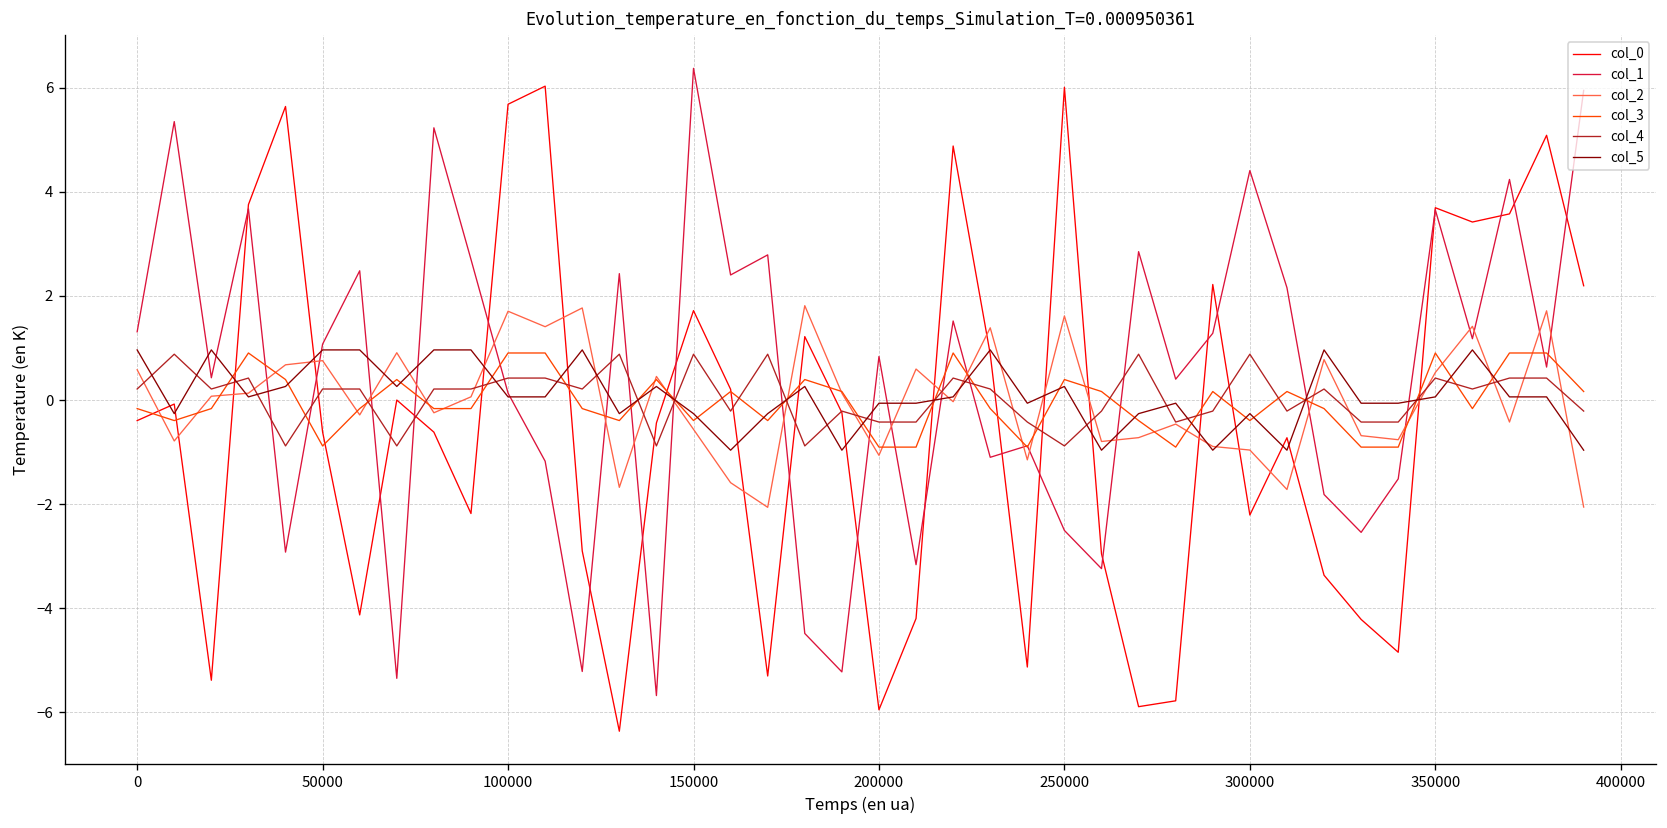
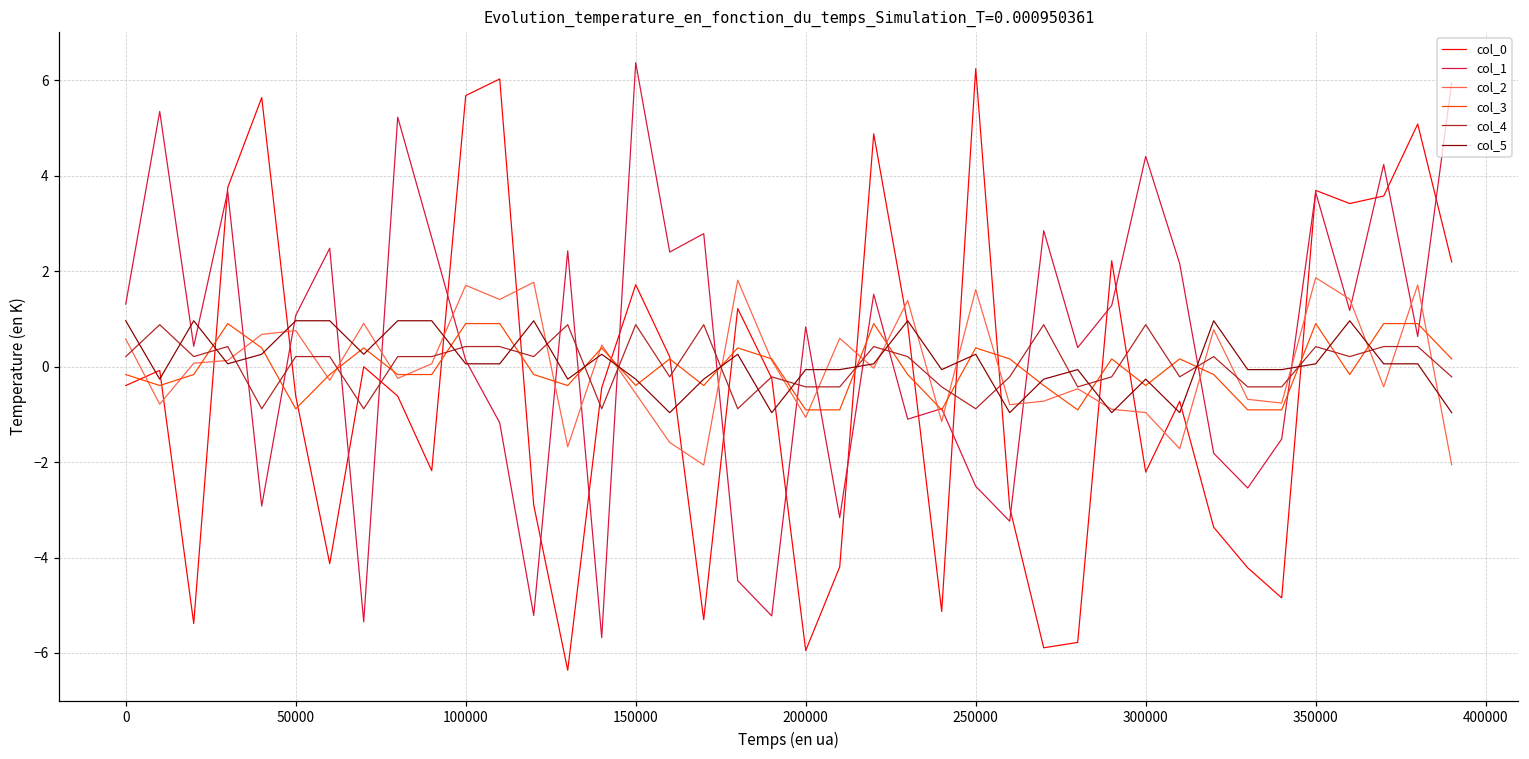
col_0, 250000: 6.0 -> 6.2
col_2, 350000: 0.5 -> 1.9
